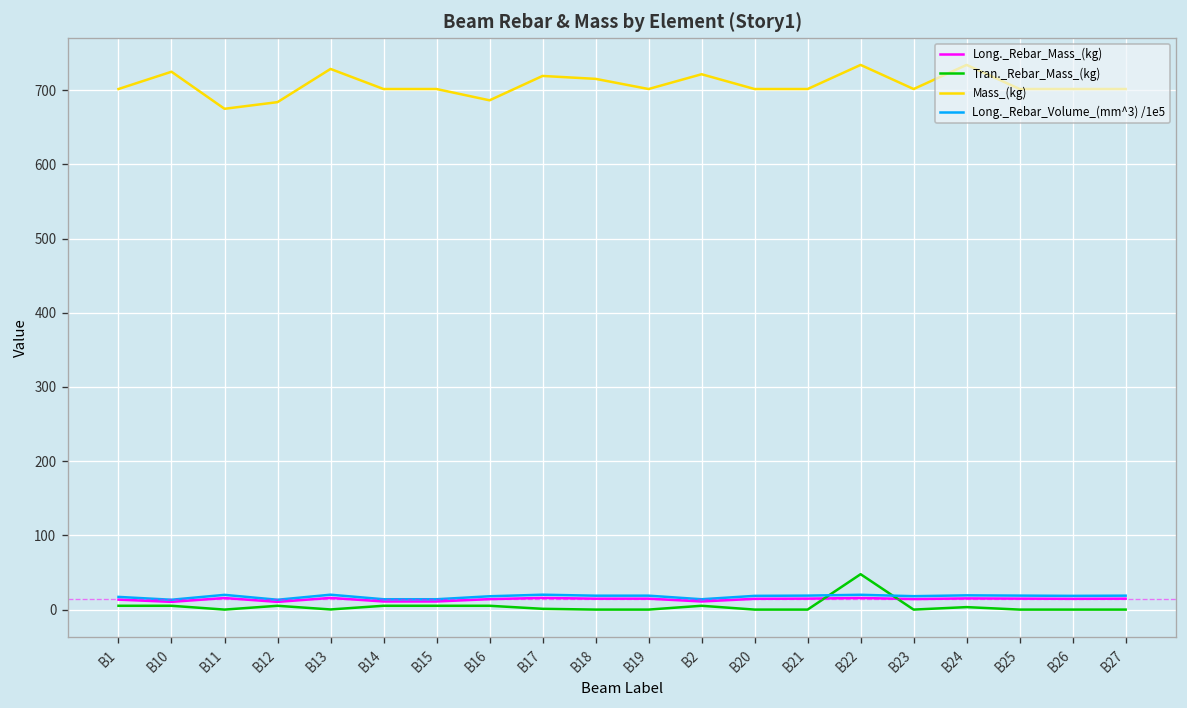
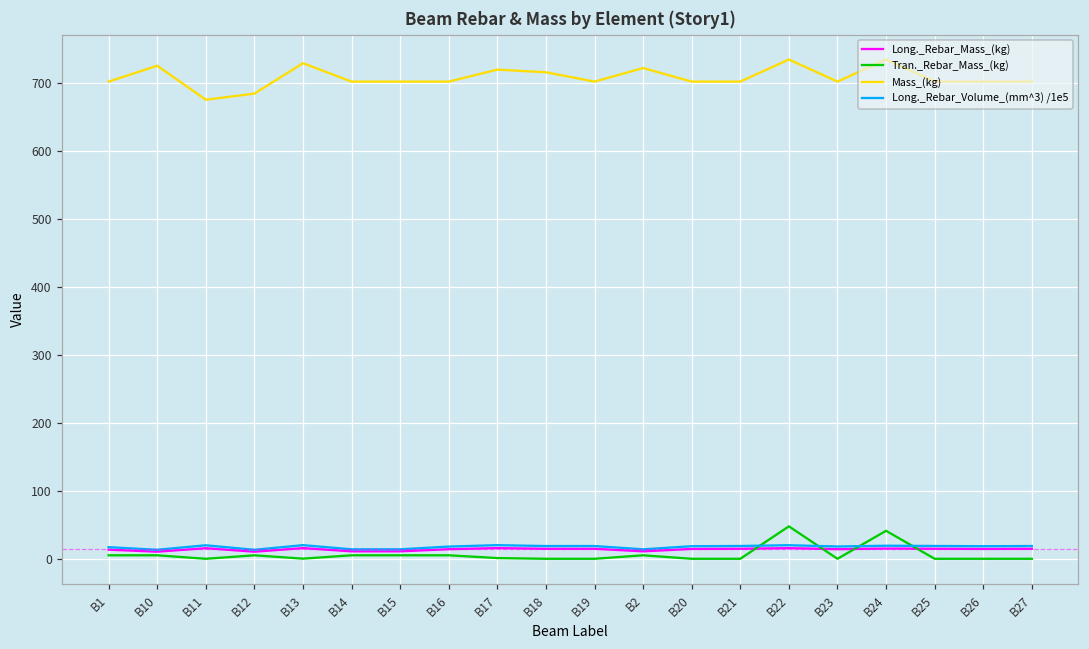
Mass_(kg), B16: 690 -> 700
Tran._Rebar_Mass_(kg), B24: 0 -> 40
